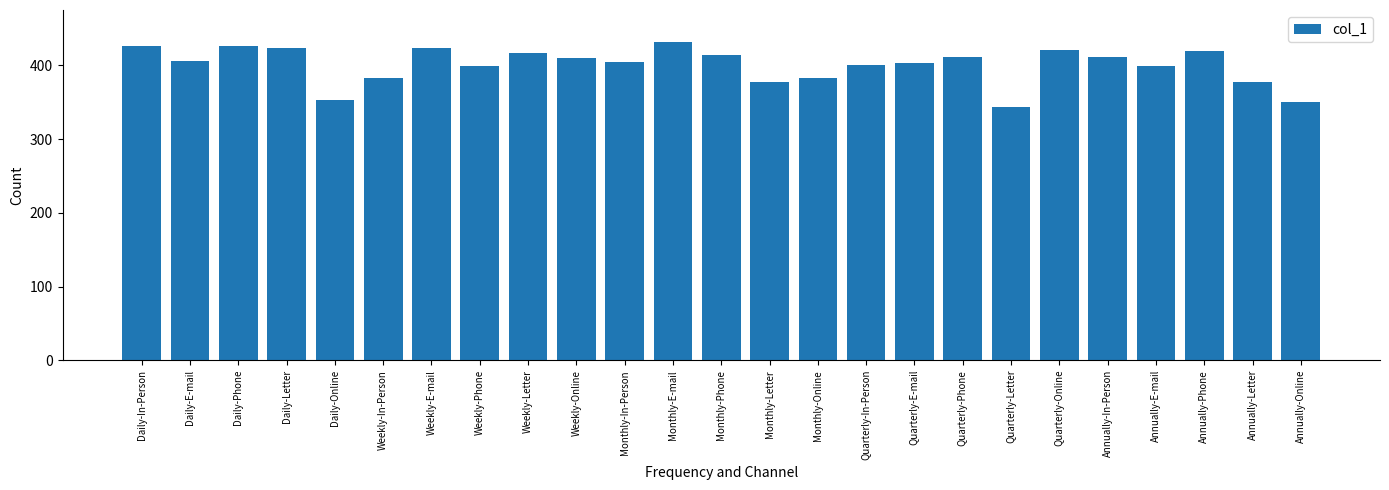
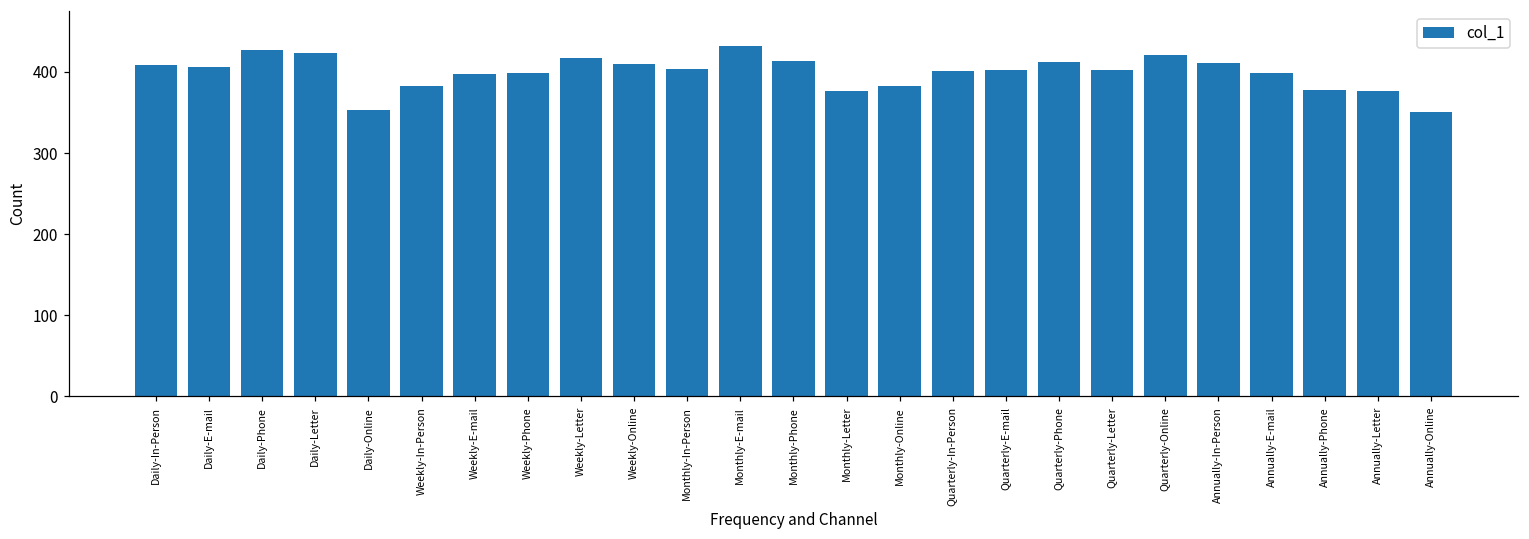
Daily-In-Person: 430 -> 410
Weekly-E-mail: 420 -> 400
Quarterly-Letter: 340 -> 400
Annually-Phone: 420 -> 380
